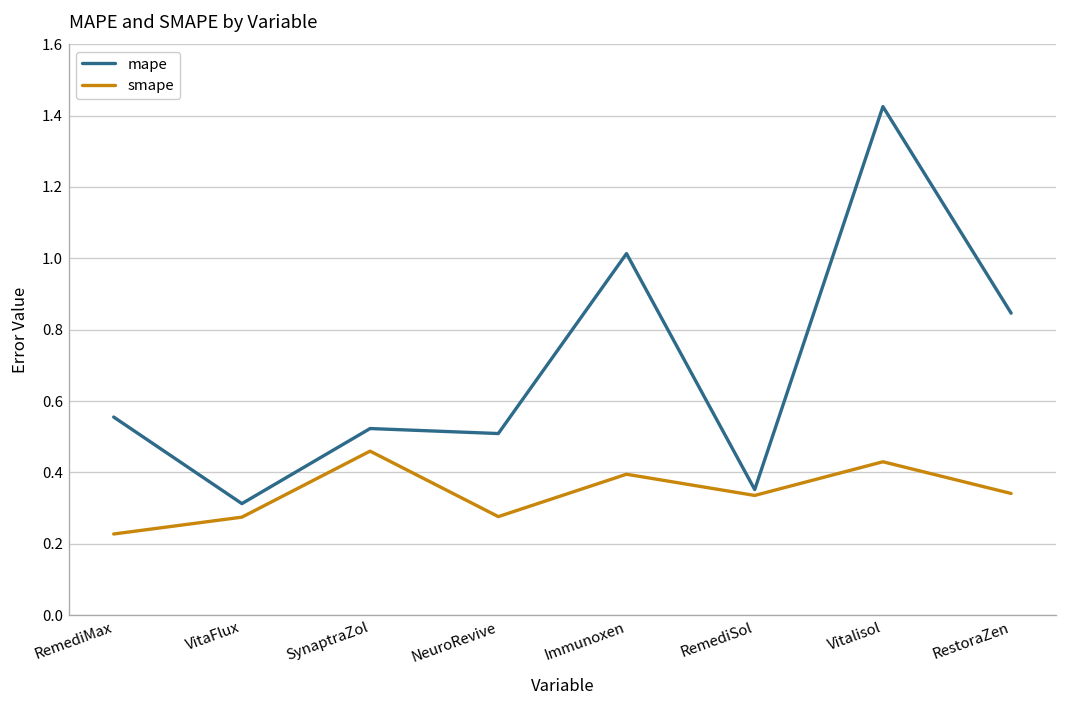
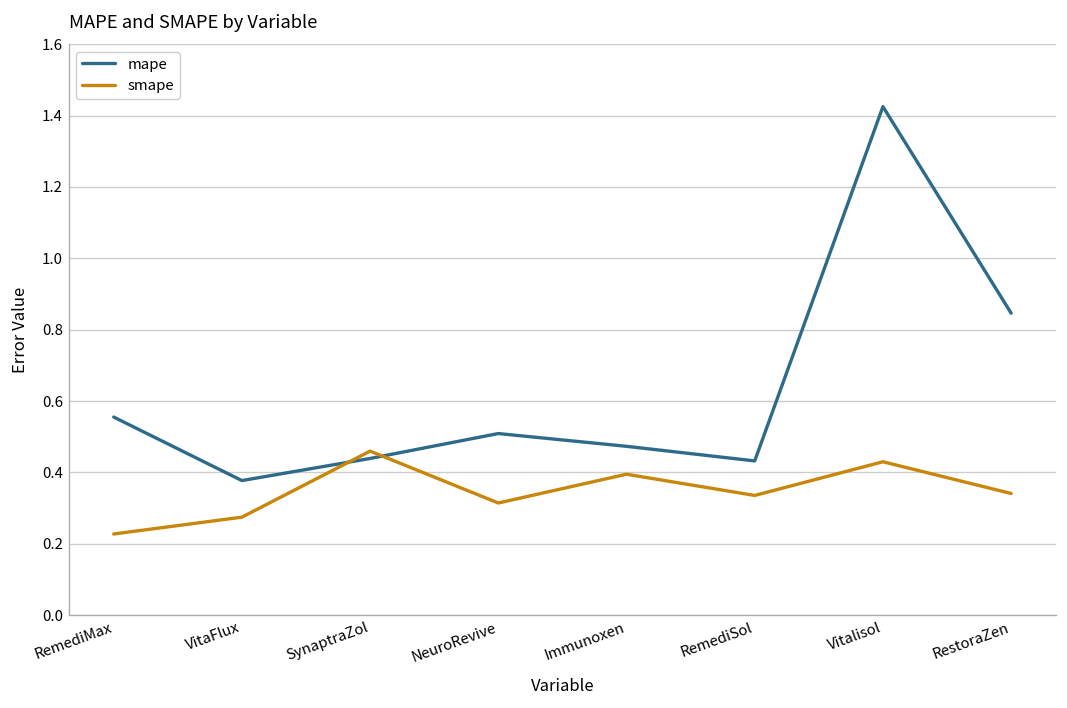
mape, VitaFlux: 0.31 -> 0.38
mape, SynaptraZol: 0.52 -> 0.44
smape, NeuroRevive: 0.28 -> 0.31
mape, Immunoxen: 1.01 -> 0.47
mape, RemediSol: 0.35 -> 0.43
